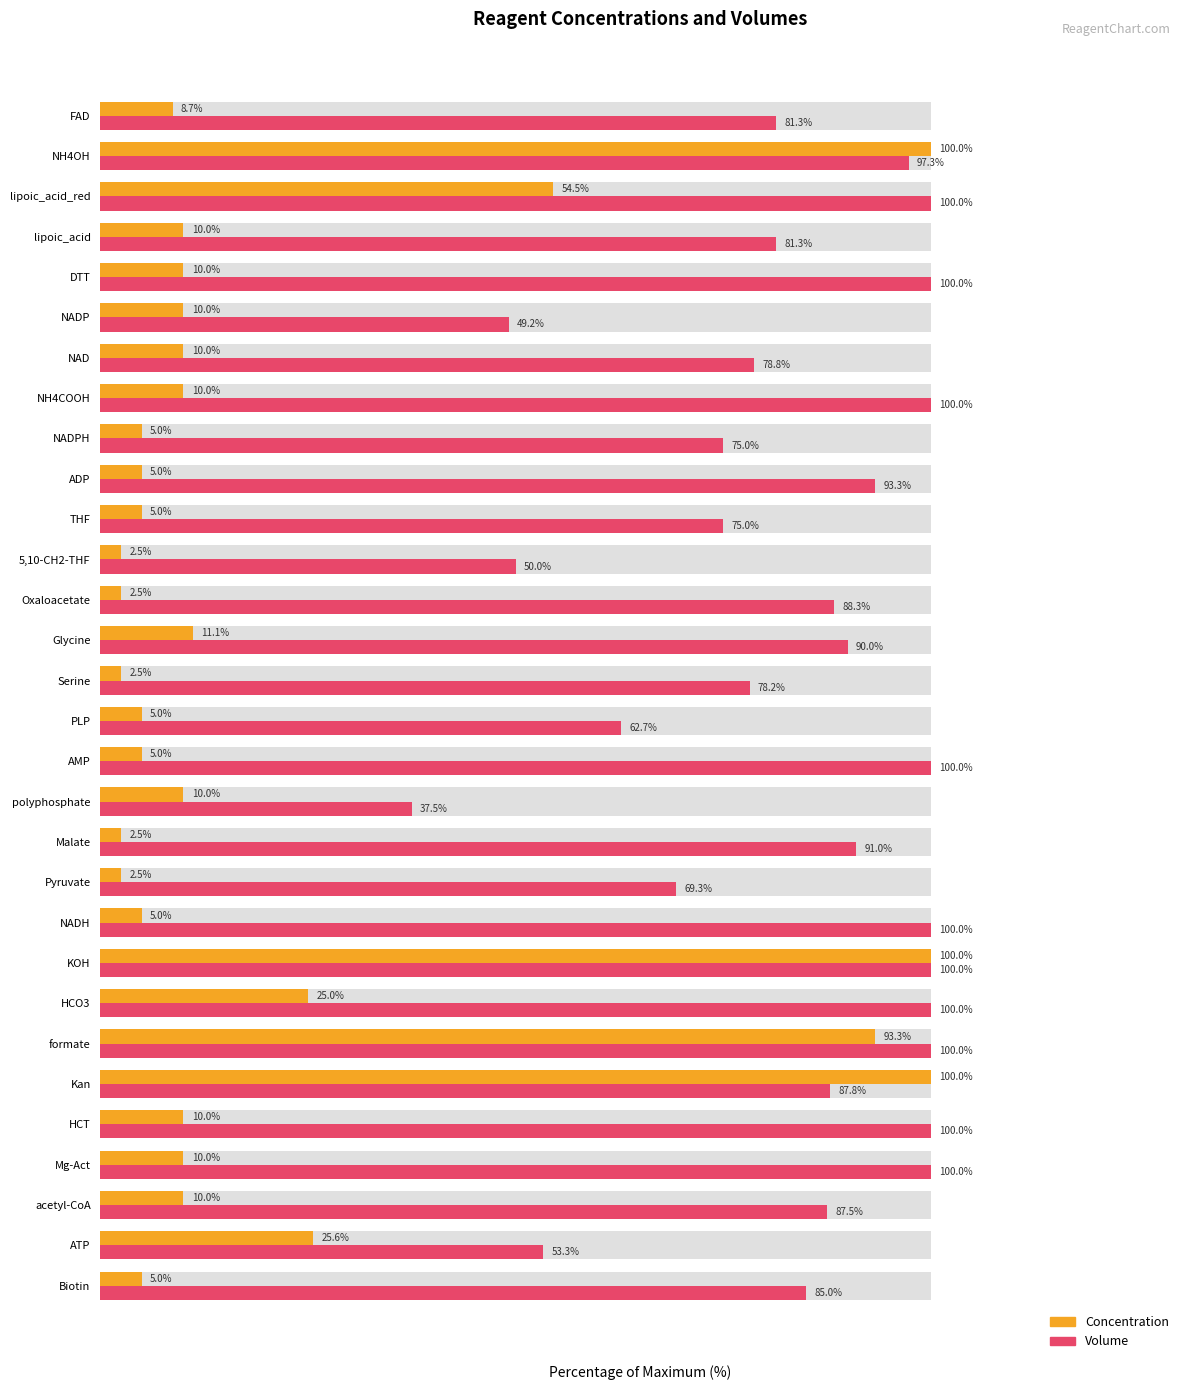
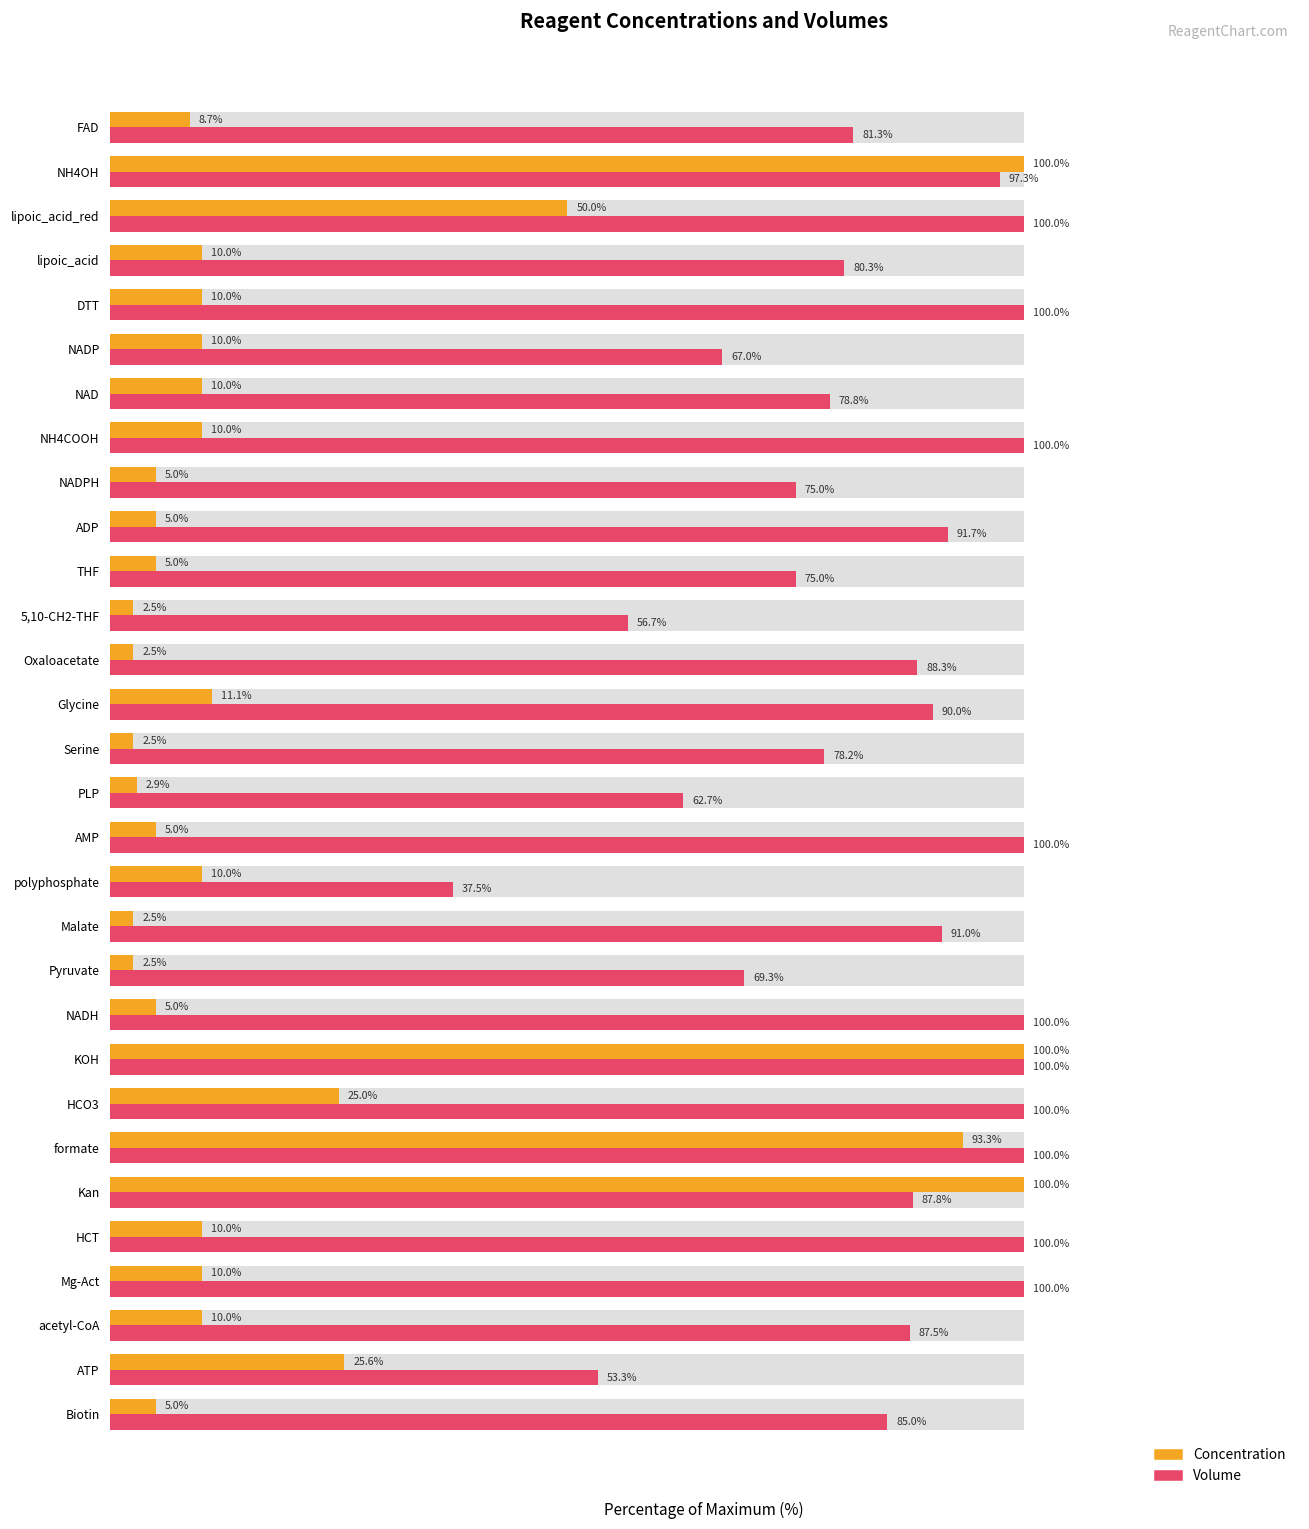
Concentration, lipoic_acid_red: 54.5% -> 50.0%
Volume, lipoic_acid: 81.3% -> 80.3%
Volume, NADP: 49.2% -> 67.0%
Volume, ADP: 93.3% -> 91.7%
Volume, 5,10-CH2-THF: 50.0% -> 56.7%
Concentration, PLP: 5.0% -> 2.9%
